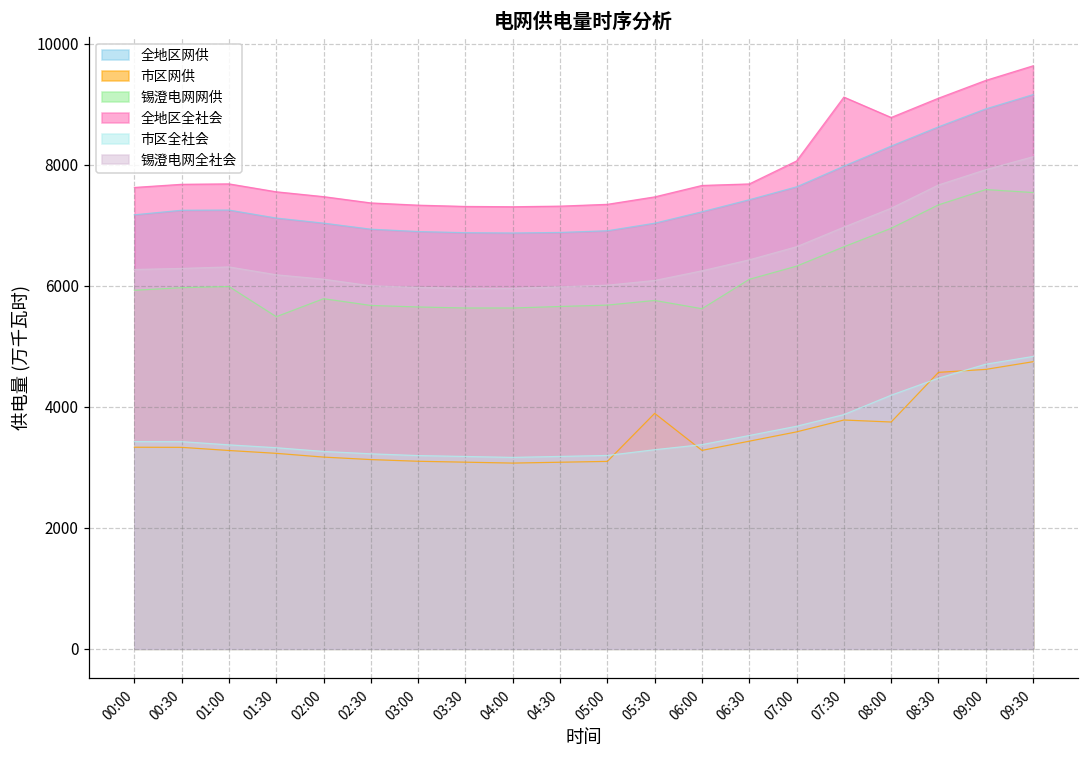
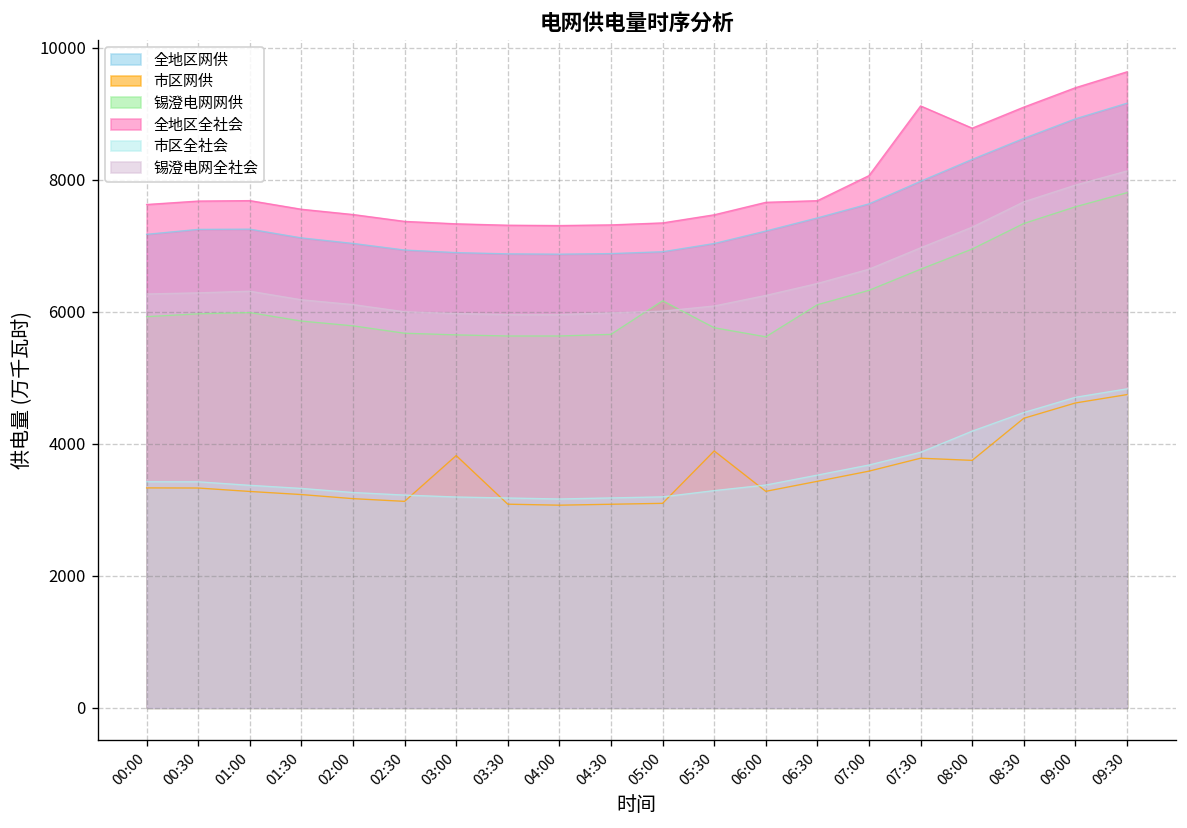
锡澄电网网供, 01:30: 5500 -> 5900
市区网供, 03:00: 3100 -> 3800
锡澄电网网供, 05:00: 5700 -> 6200
市区网供, 08:30: 4600 -> 4400
锡澄电网网供, 09:30: 7500 -> 7800
